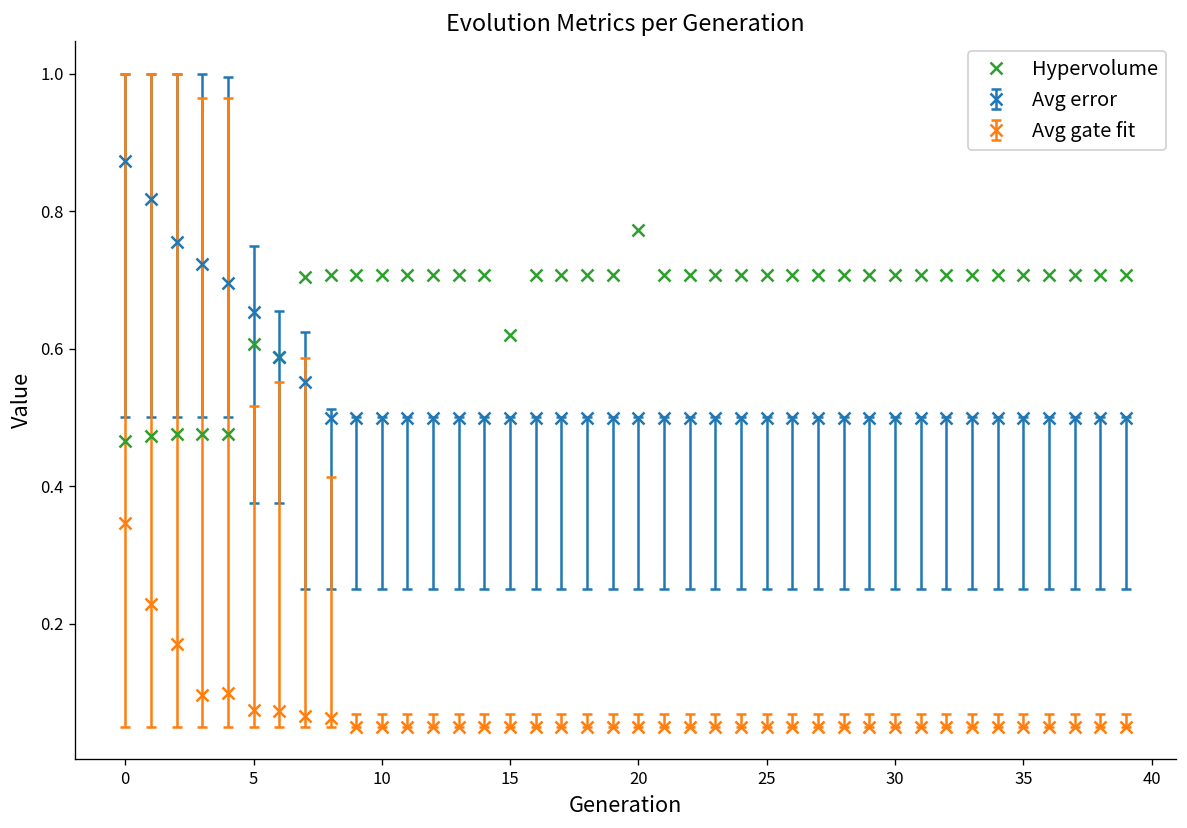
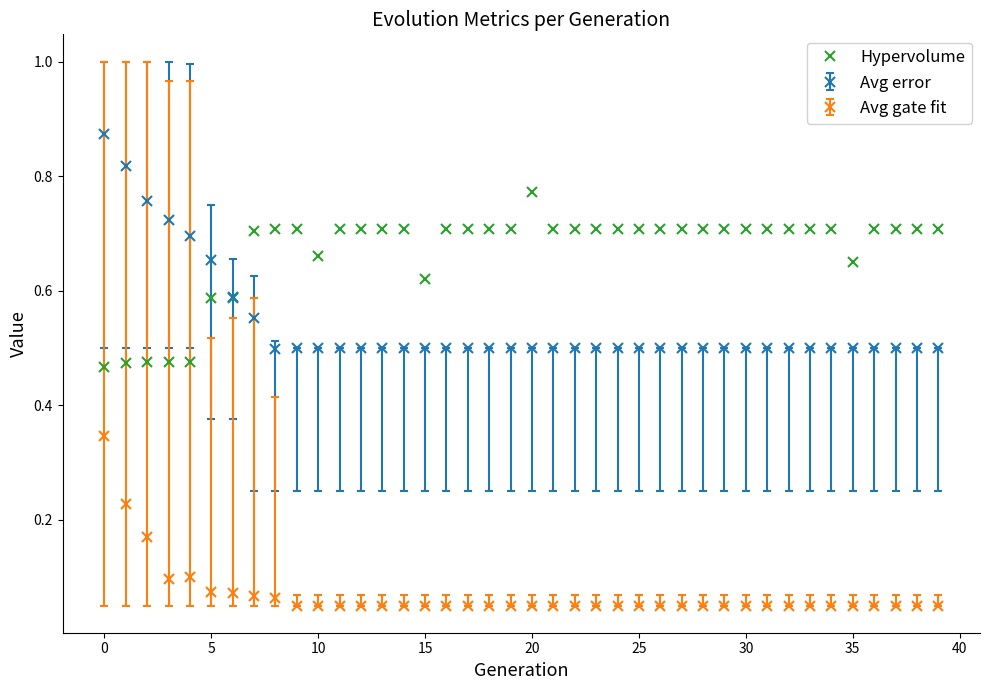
Hypervolume, 5: 0.61 -> 0.59
Hypervolume, 10: 0.71 -> 0.66
Hypervolume, 35: 0.71 -> 0.65
